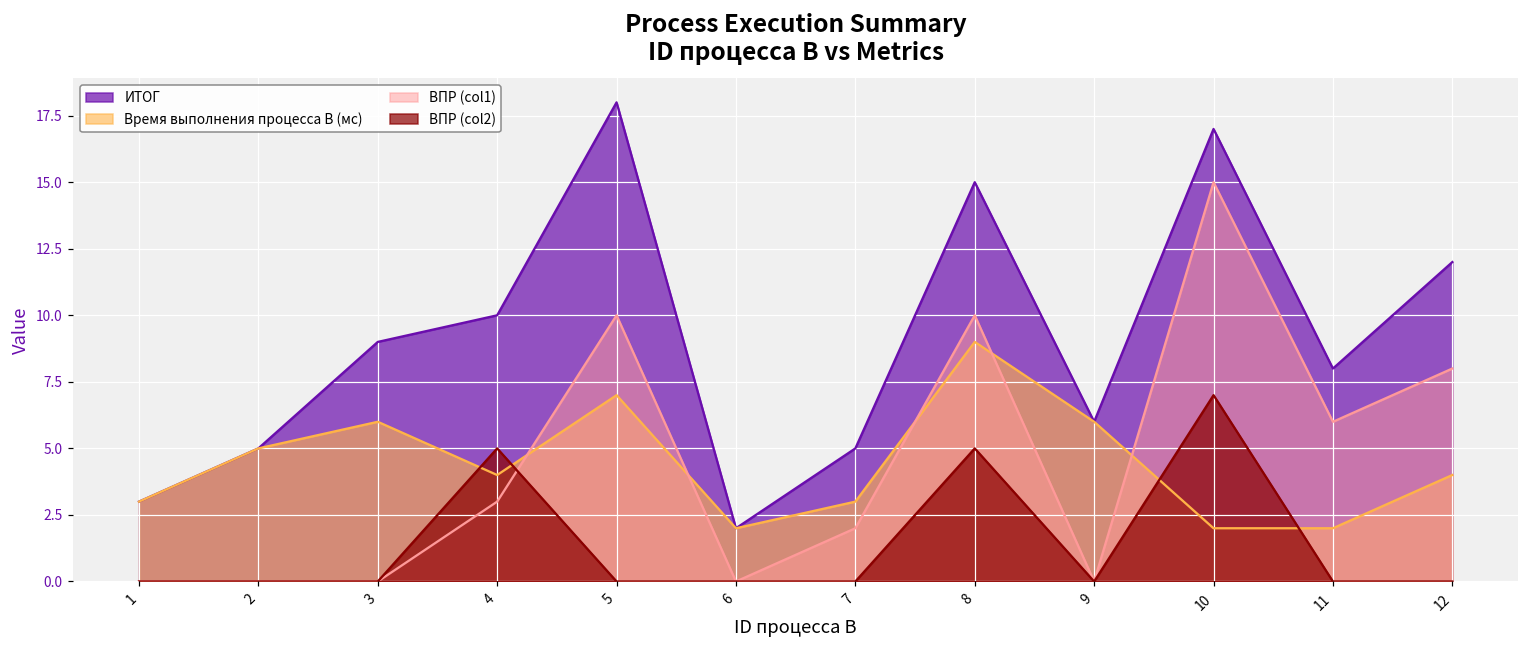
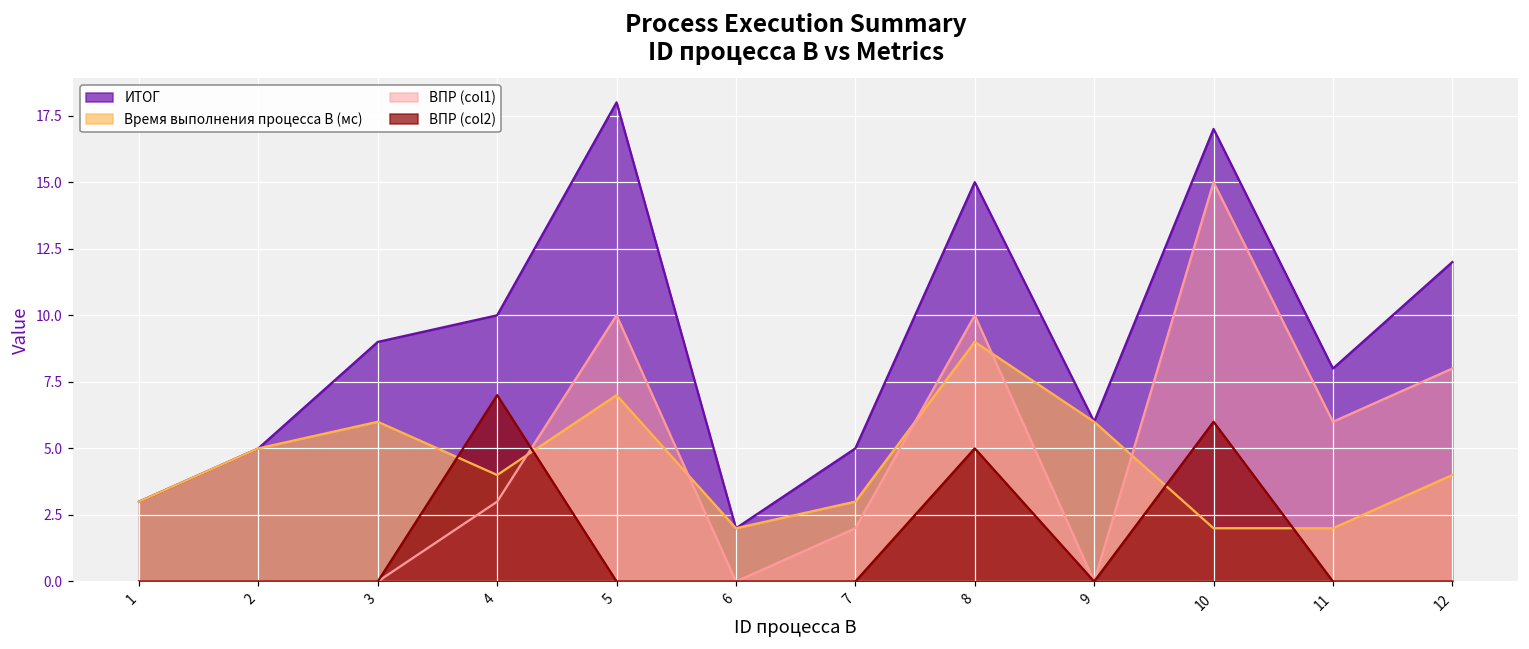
ВПР (col2), 4: 5 -> 7
ВПР (col2), 10: 7 -> 6
